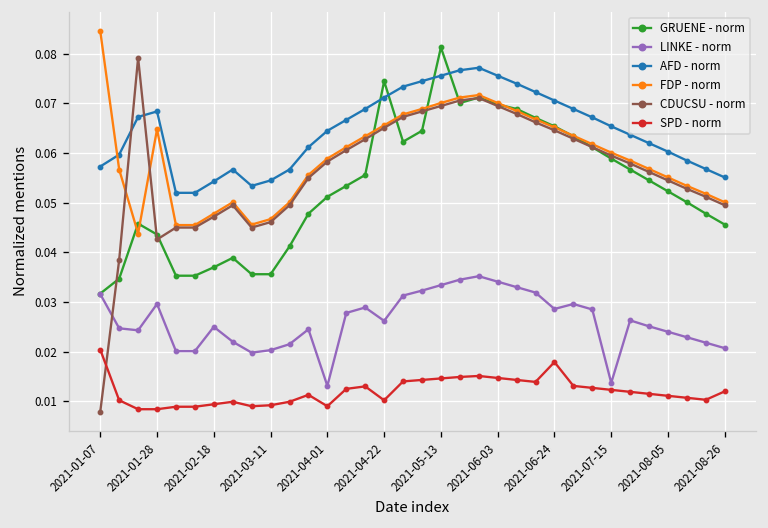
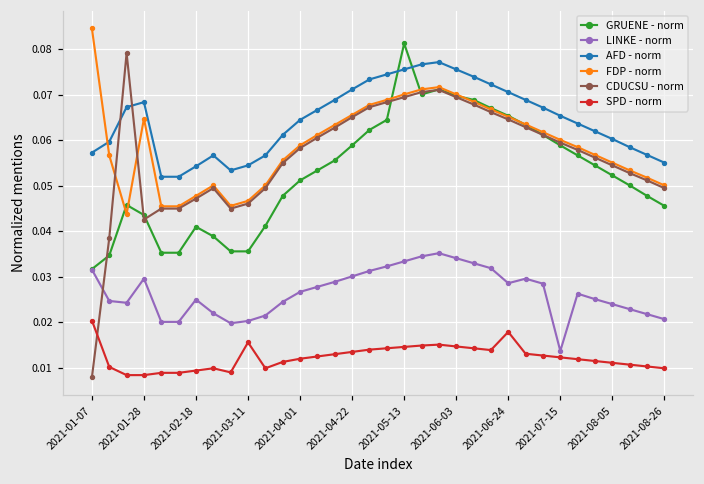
GRUENE - norm, 2021-02-18: 0.037 -> 0.041
SPD - norm, 2021-03-11: 0.009 -> 0.016
LINKE - norm, 2021-04-01: 0.013 -> 0.027
SPD - norm, 2021-04-01: 0.009 -> 0.012
GRUENE - norm, 2021-04-22: 0.075 -> 0.059
LINKE - norm, 2021-04-22: 0.026 -> 0.030
SPD - norm, 2021-04-22: 0.010 -> 0.014
SPD - norm, 2021-08-26: 0.012 -> 0.010
